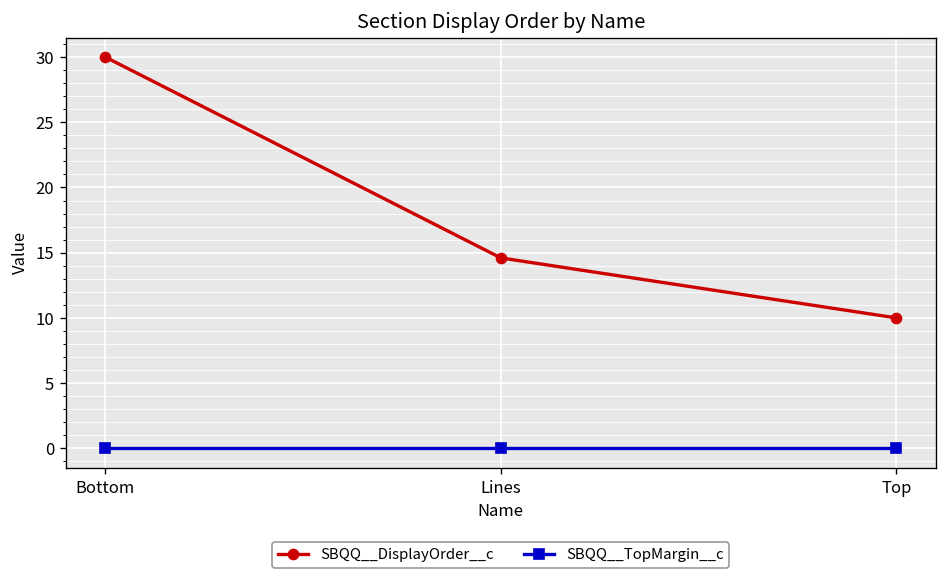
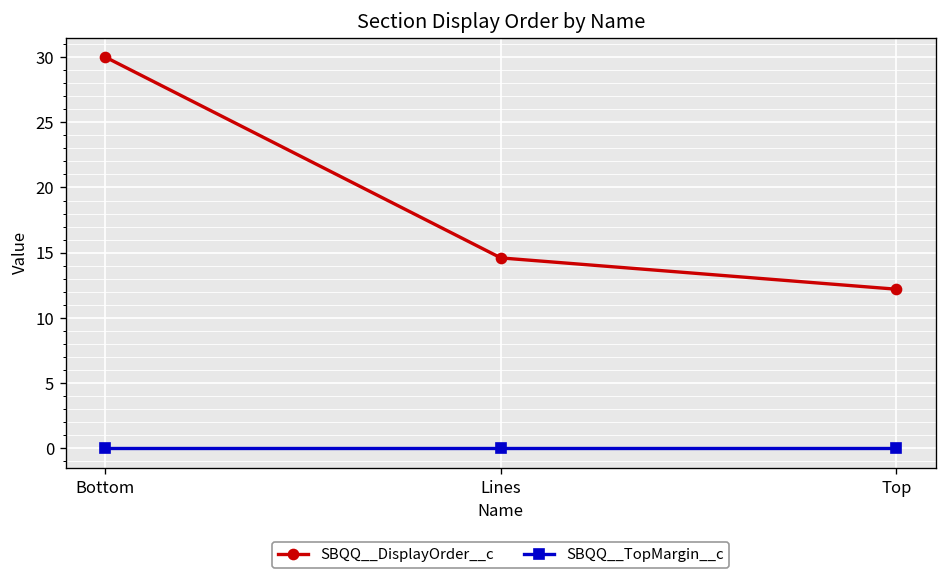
SBQQ__DisplayOrder__c, Top: 10.0 -> 12.2
